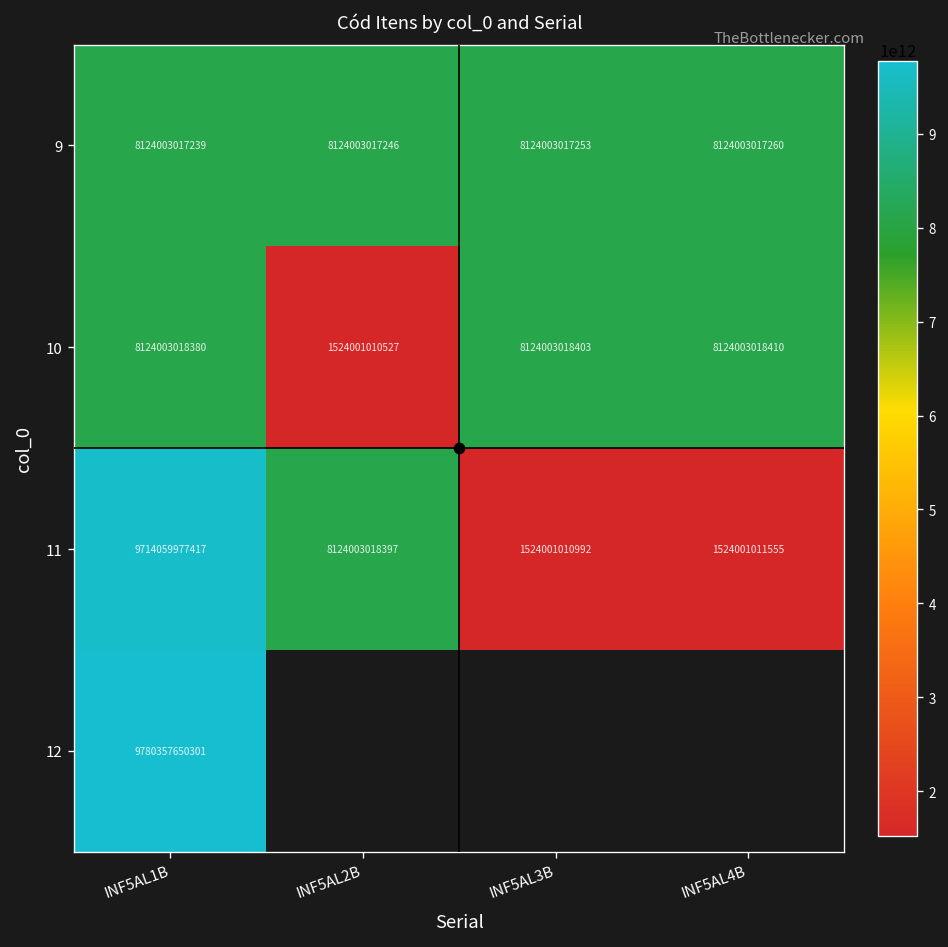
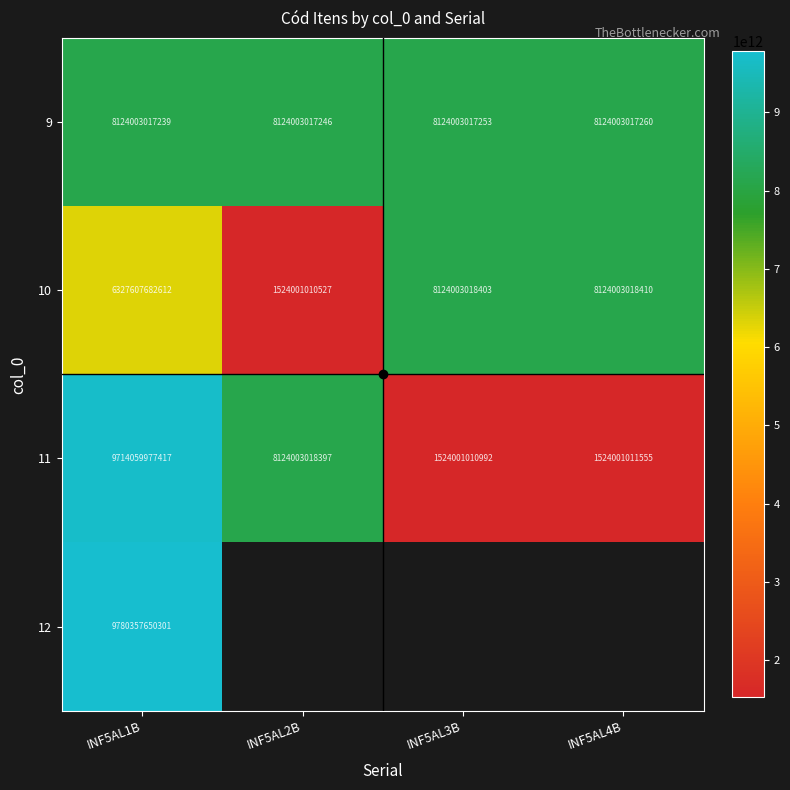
10, INF5AL1B: 8124003018380 -> 6327607682612
